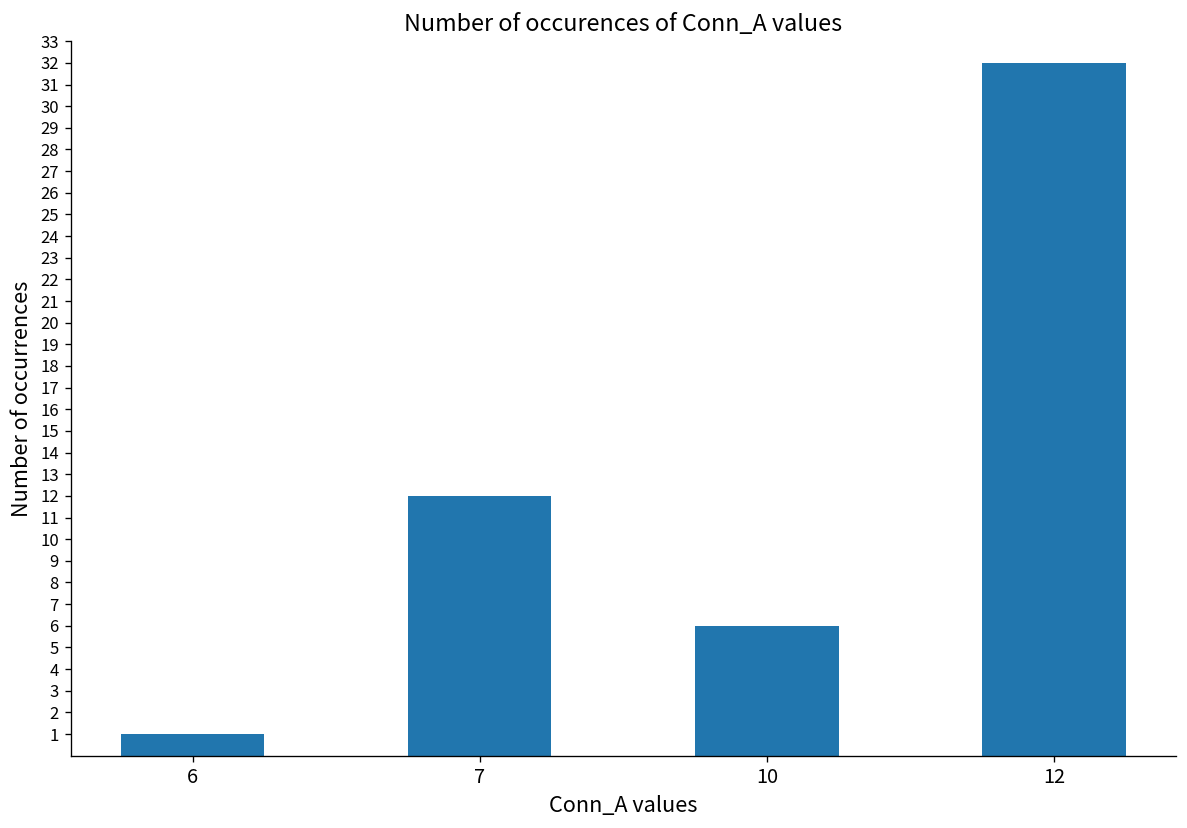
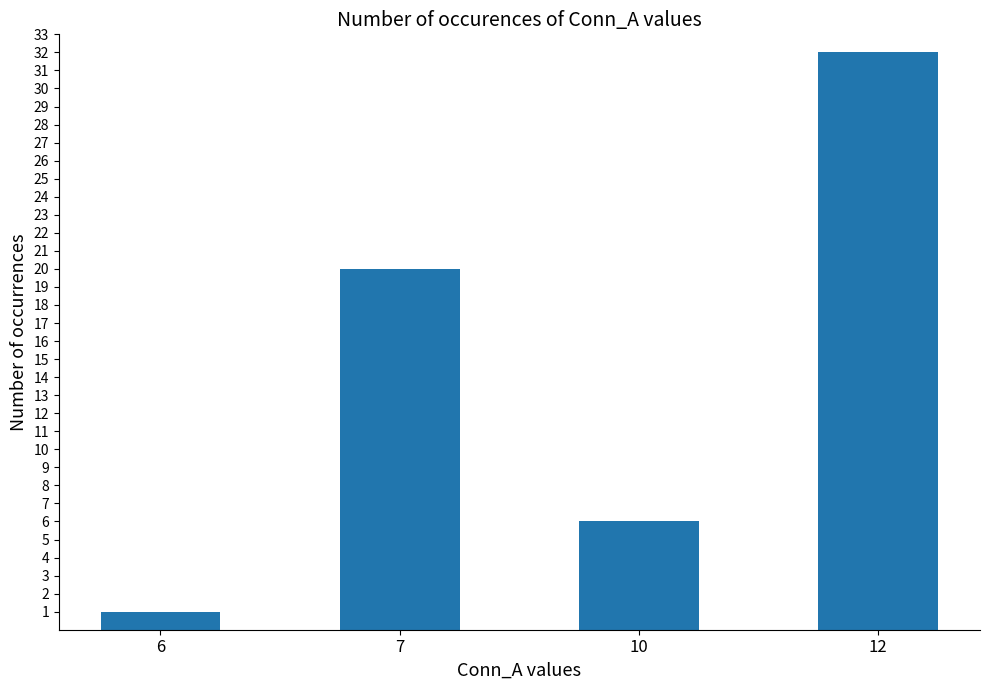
7: 12 -> 20
